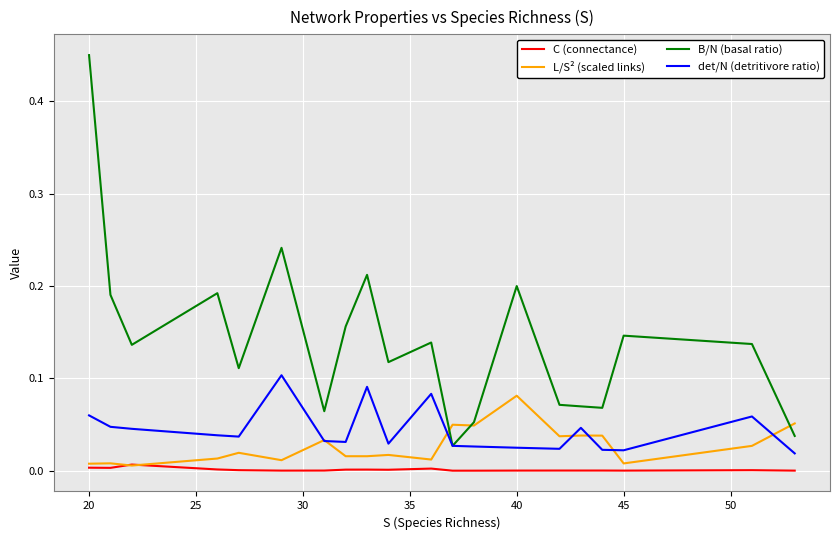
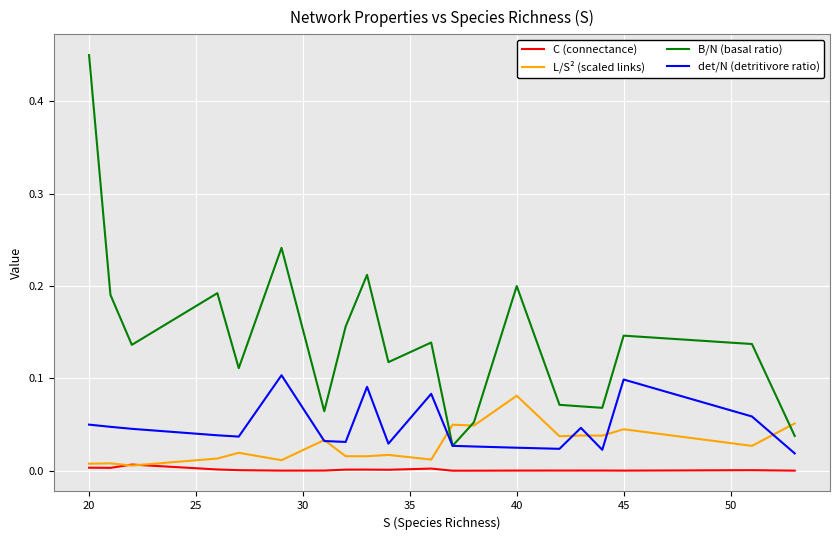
det/N (detritivore ratio), 20: 0.06 -> 0.05
L/S² (scaled links), 45: 0.01 -> 0.05
det/N (detritivore ratio), 45: 0.02 -> 0.10
